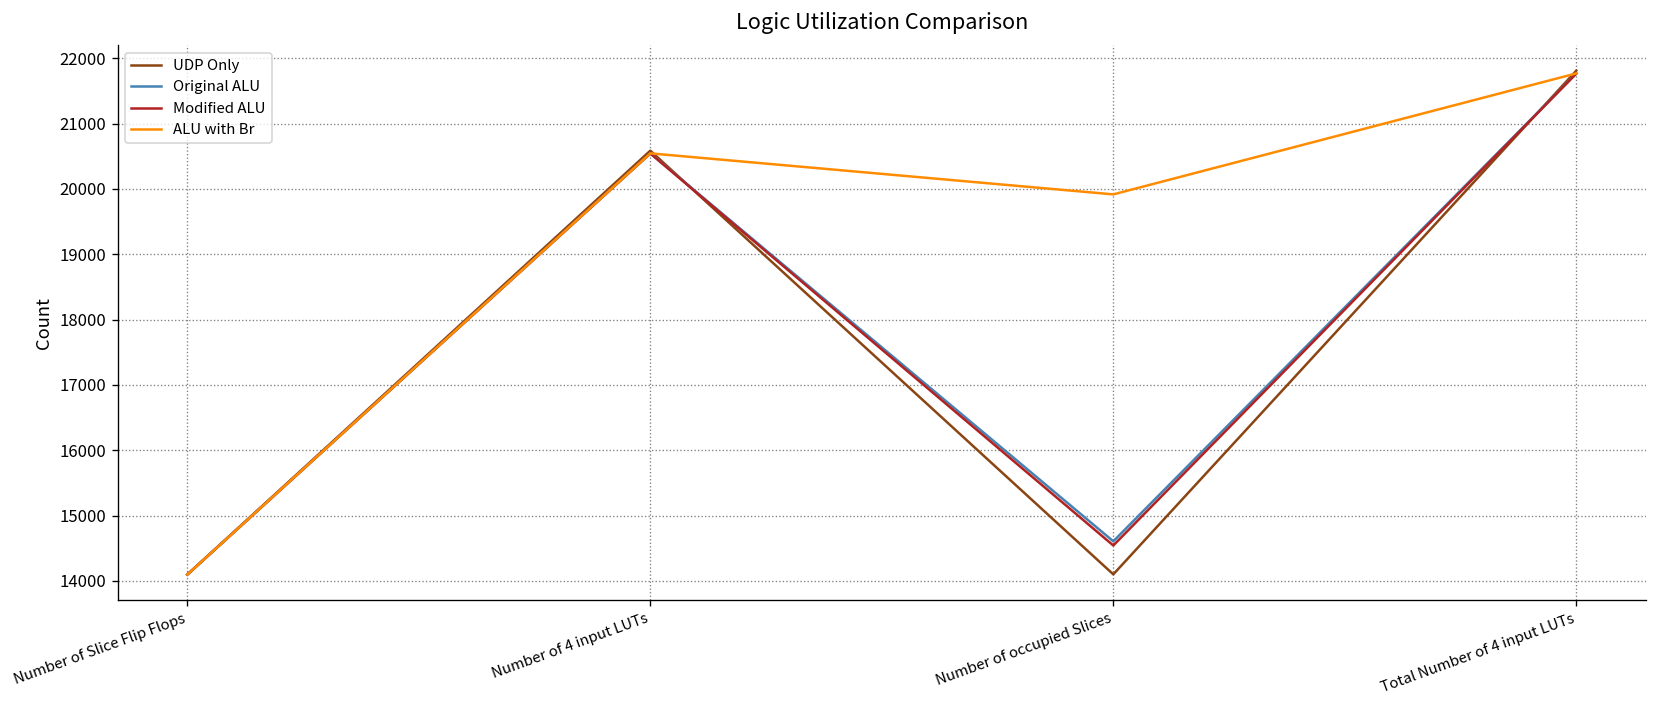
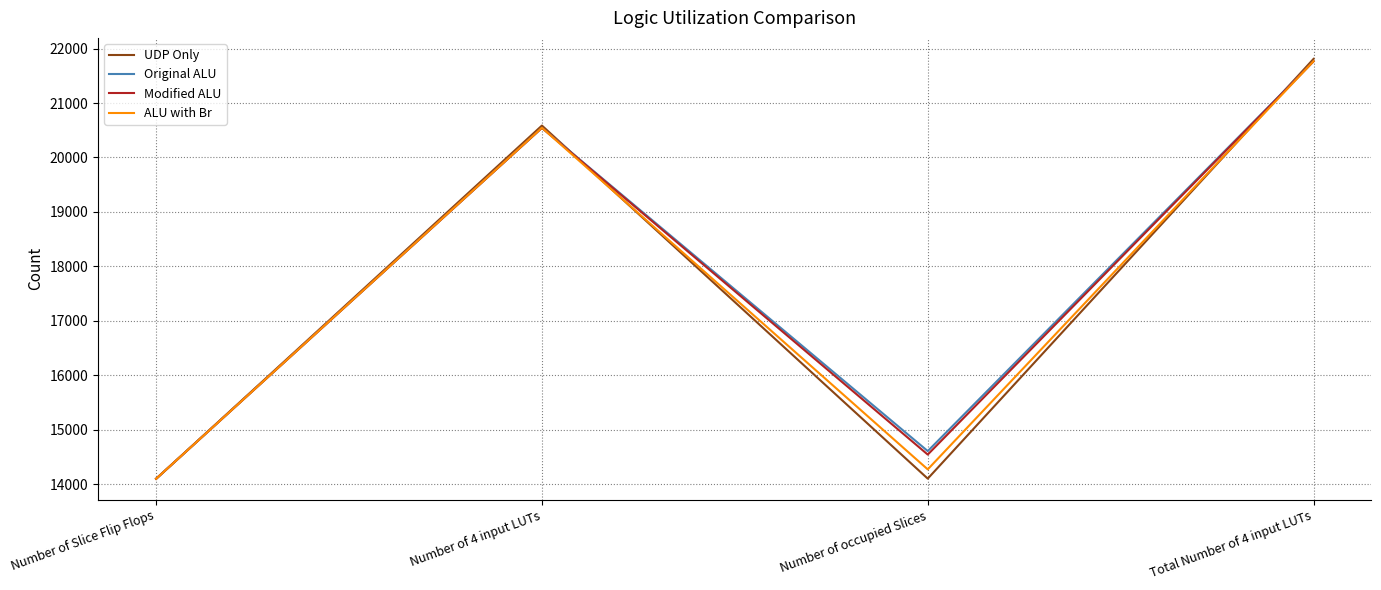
ALU with Br, Number of occupied Slices: 19900 -> 14300
